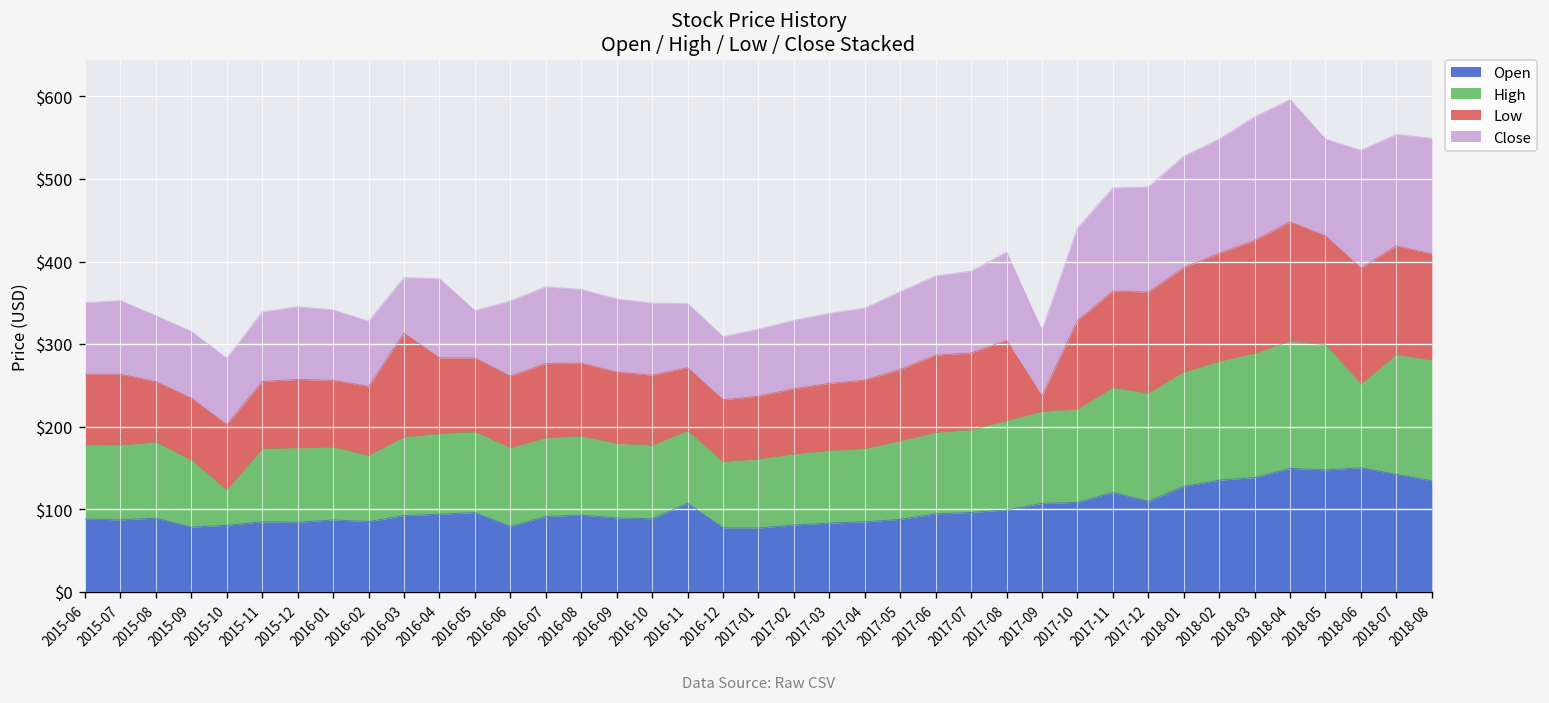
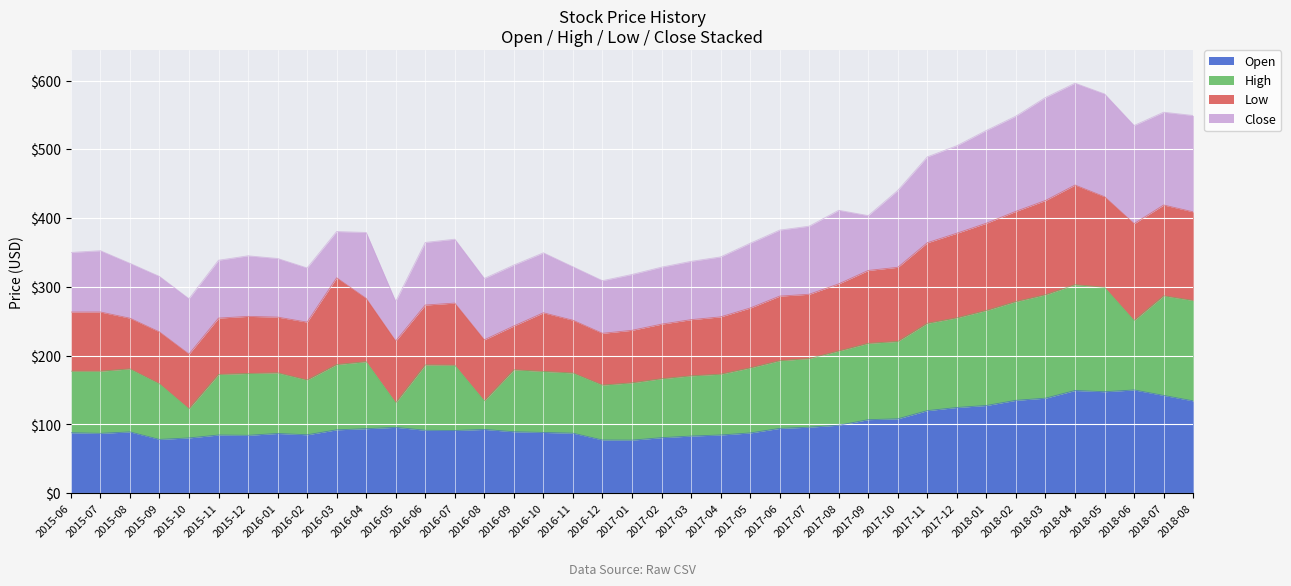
High, 2016-05: $100 -> $40
Open, 2016-06: $80 -> $90
High, 2016-08: $100 -> $40
Low, 2016-09: $90 -> $60
Open, 2016-11: $110 -> $90
Low, 2017-09: $20 -> $110
Open, 2017-12: $110 -> $120
Close, 2018-05: $120 -> $150
